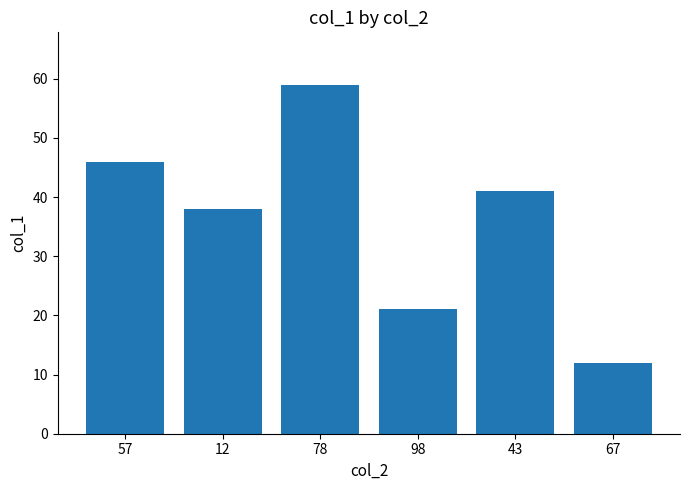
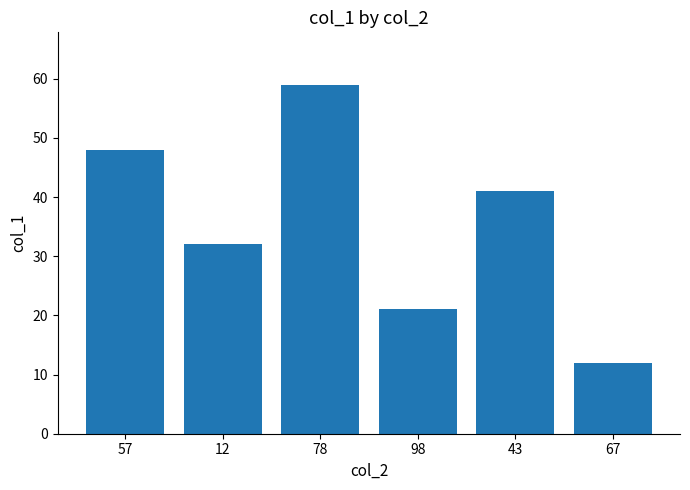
57: 46 -> 48
12: 38 -> 32
